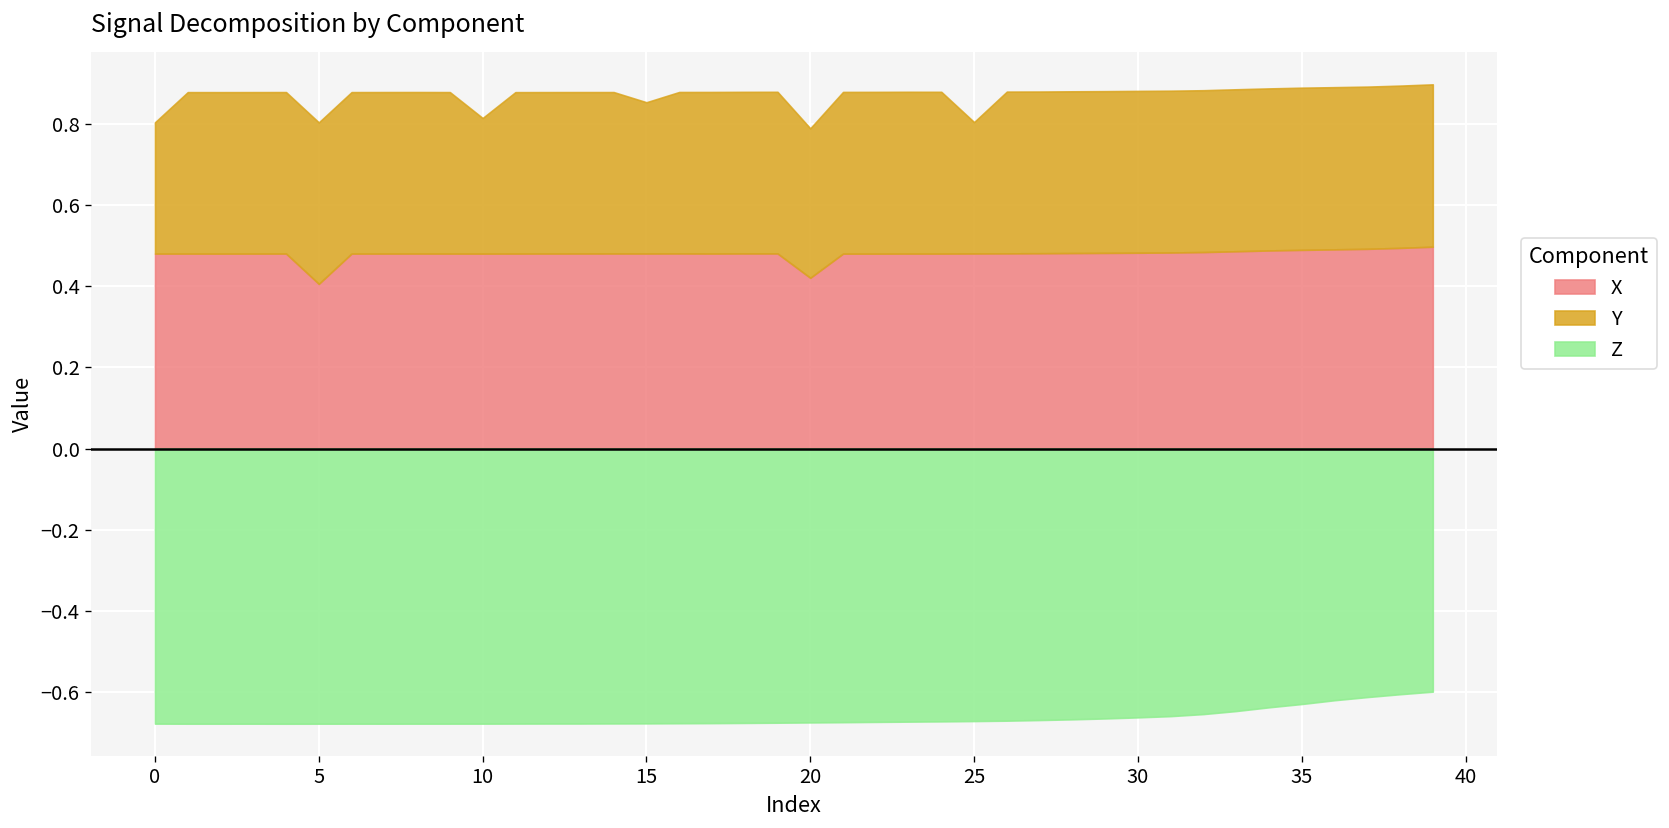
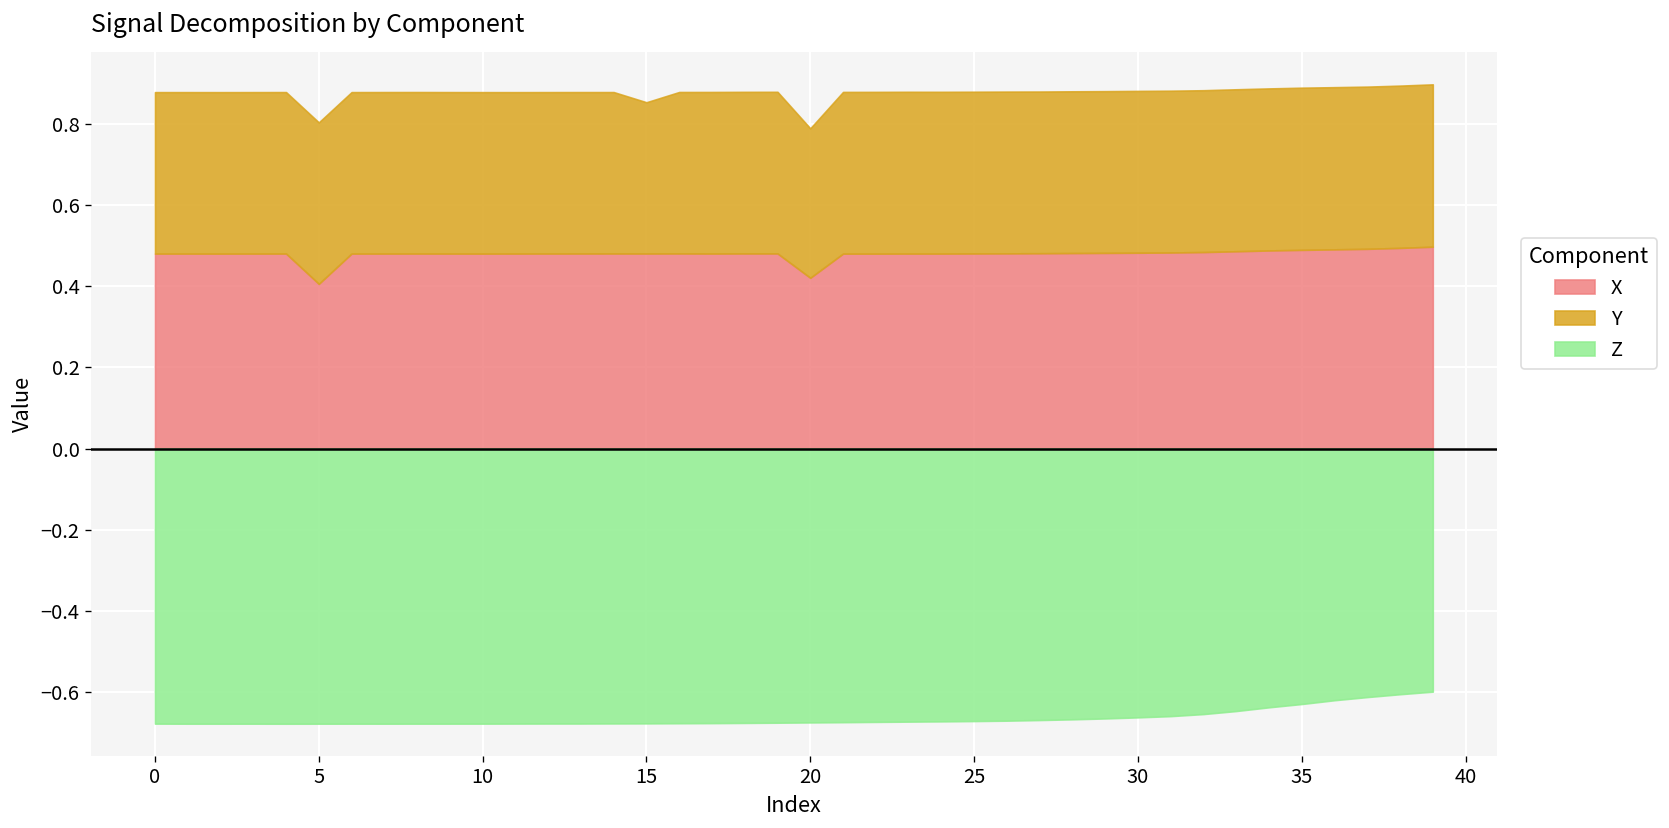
Y, 0: 0.32 -> 0.40
Y, 10: 0.33 -> 0.40
Y, 25: 0.32 -> 0.40
